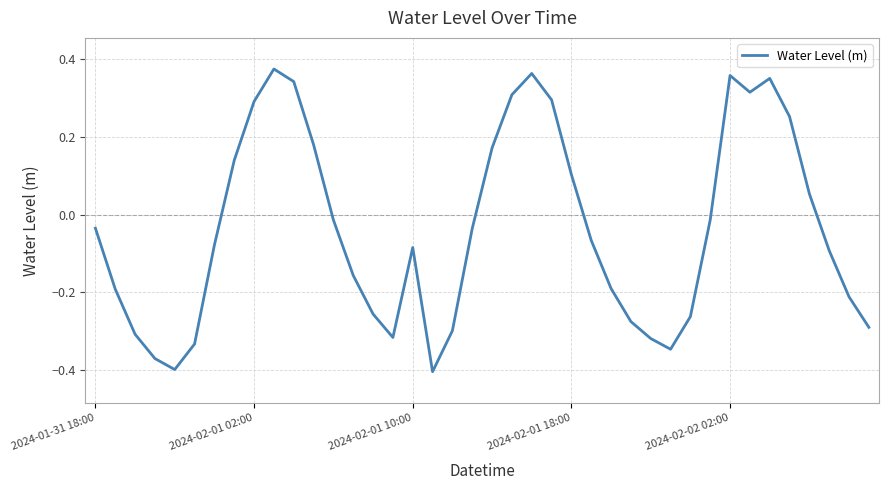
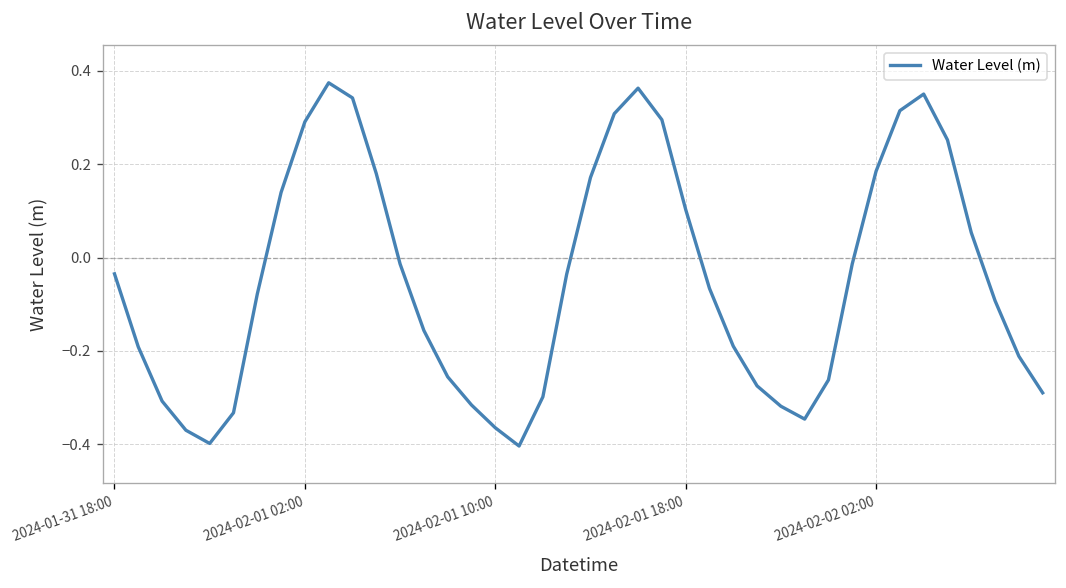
2024-02-01 10:00: -0.08 -> -0.36
2024-02-02 02:00: 0.36 -> 0.18
